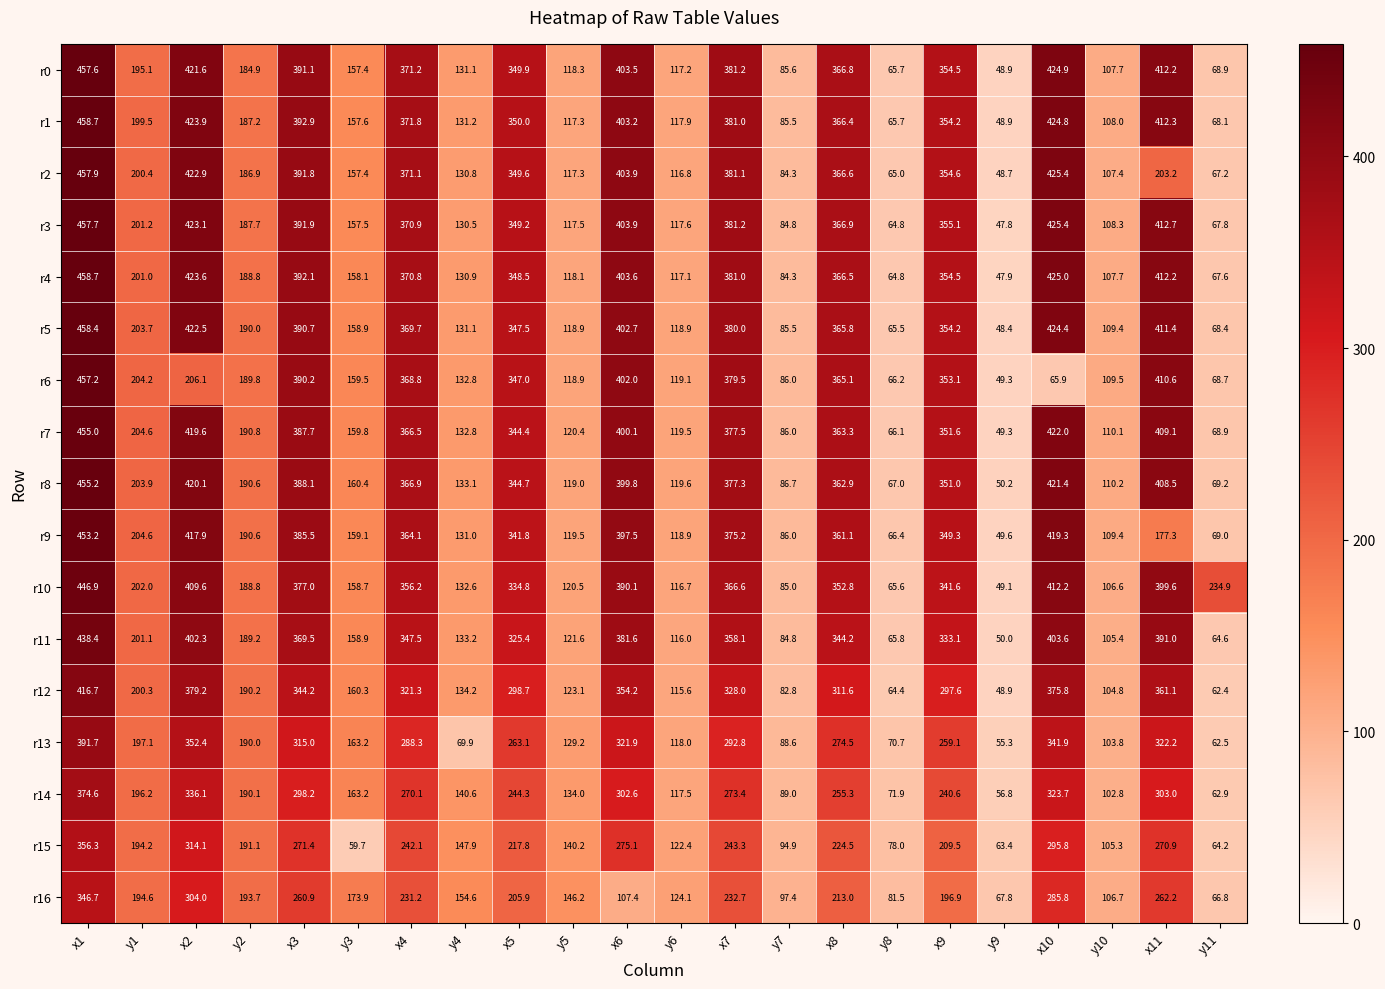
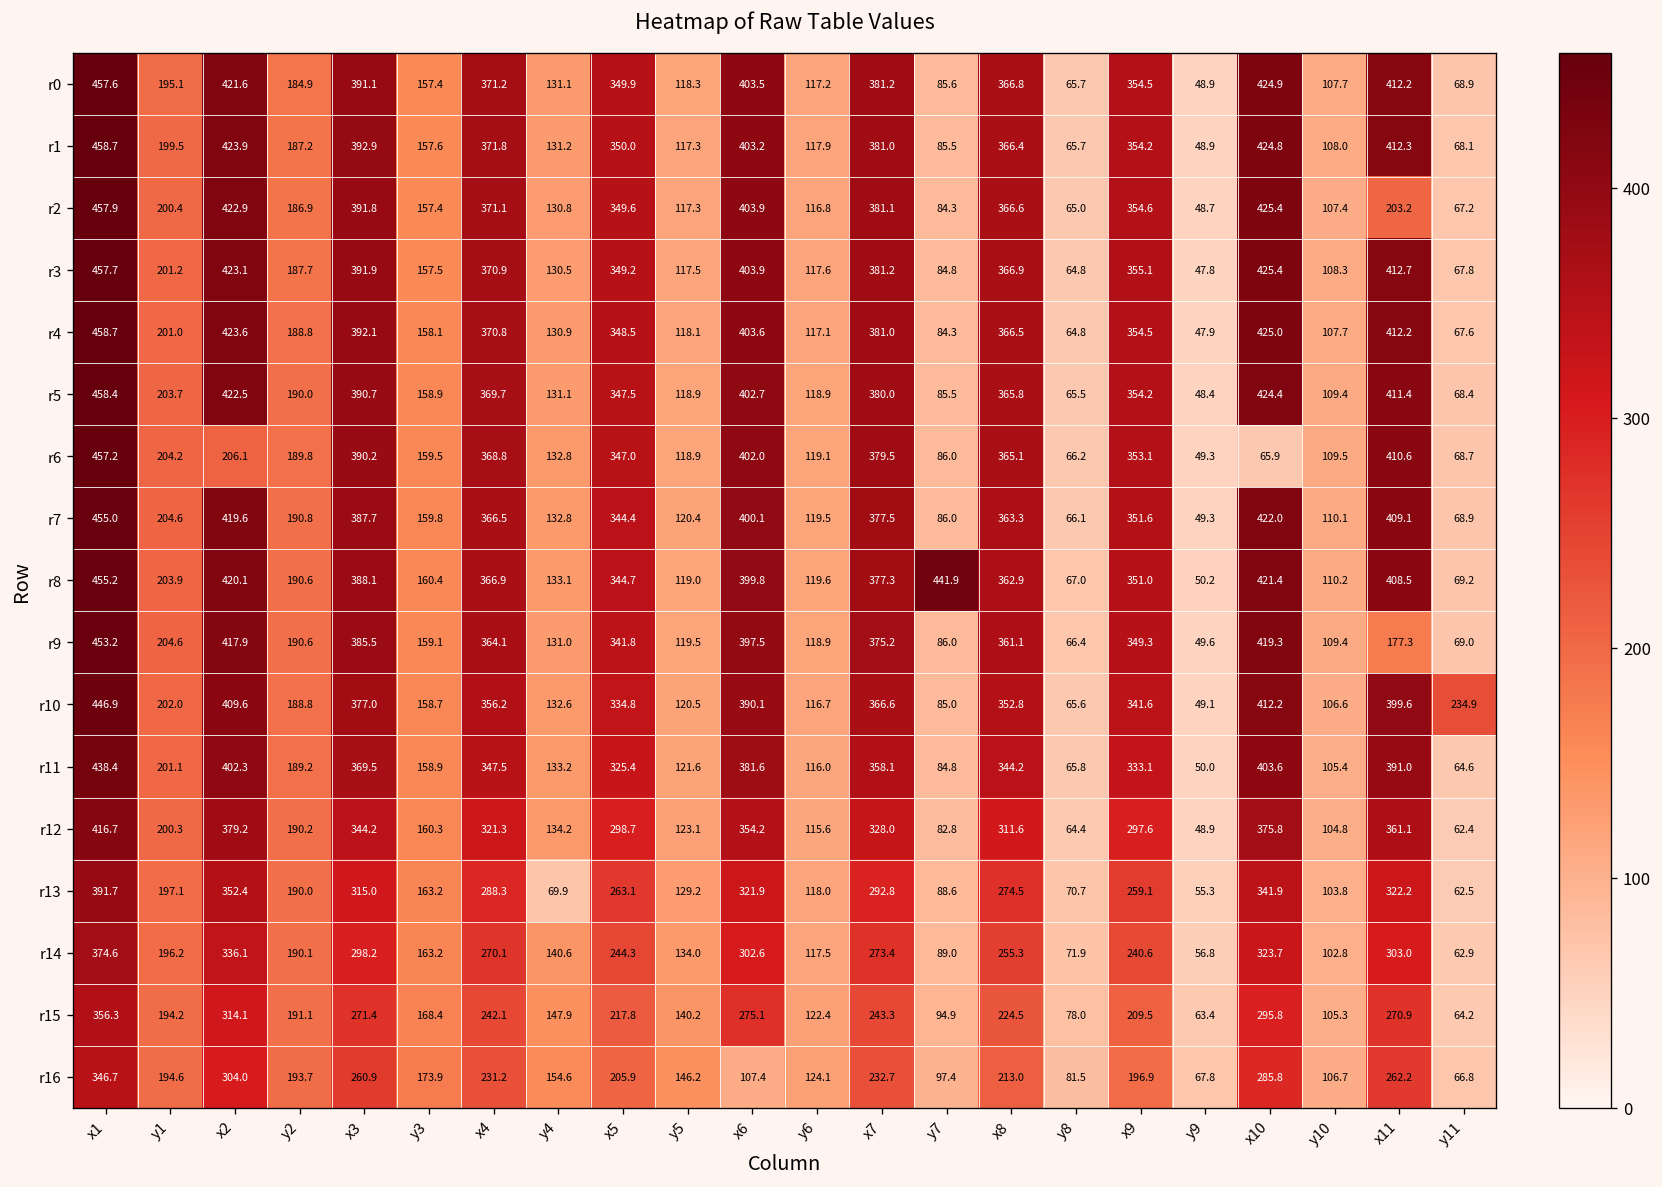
r8, y7: 86.7 -> 441.9
r15, y3: 59.7 -> 168.4
